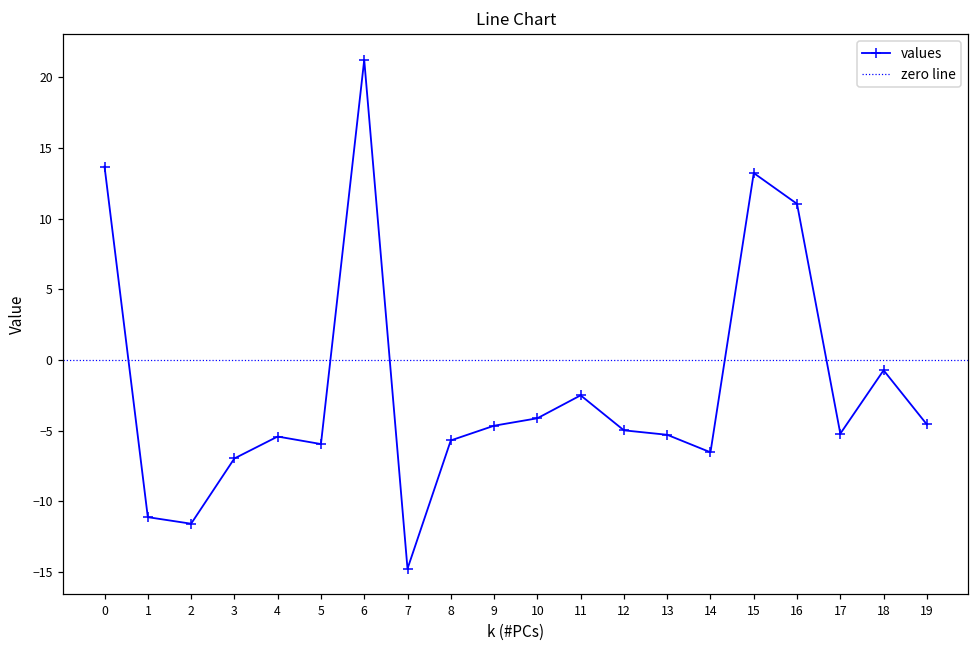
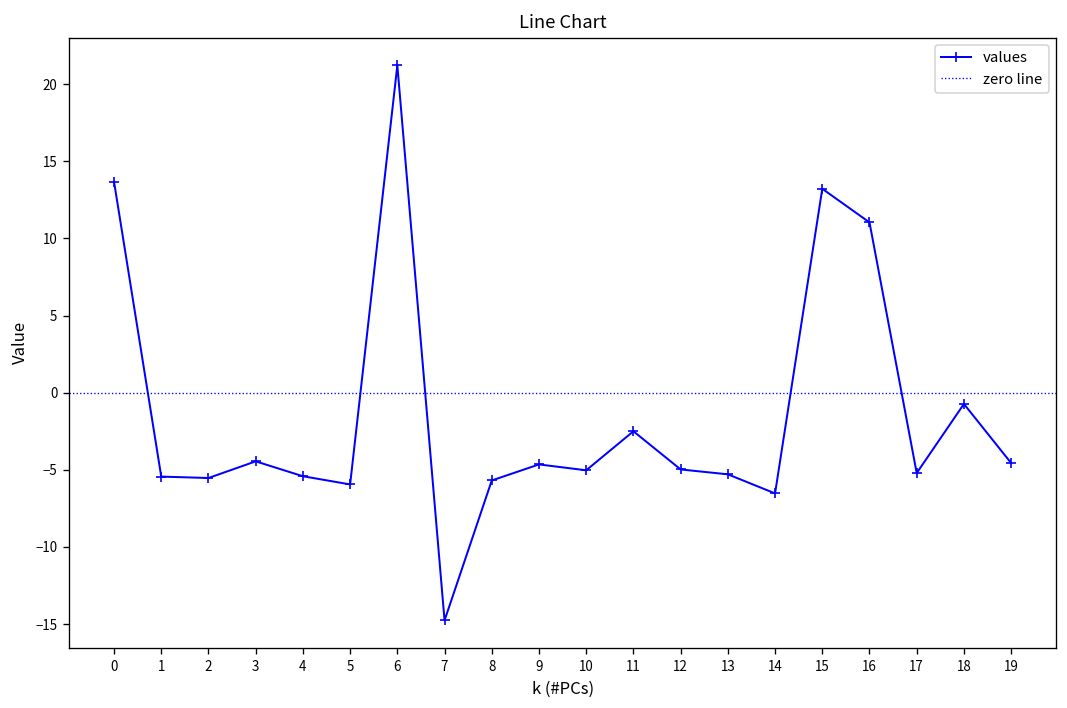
1: -11.1 -> -5.4
2: -11.6 -> -5.5
3: -7.0 -> -4.5
10: -4.1 -> -5.0
